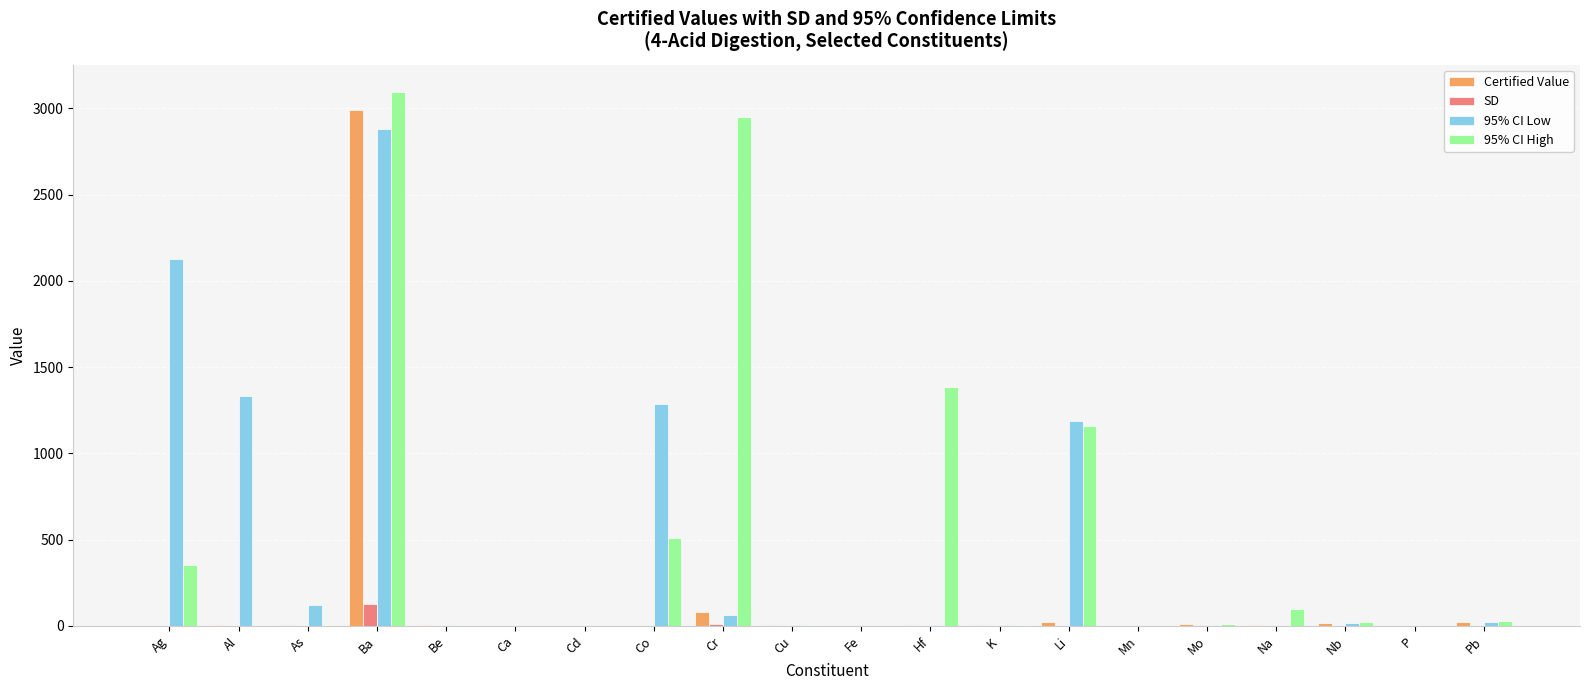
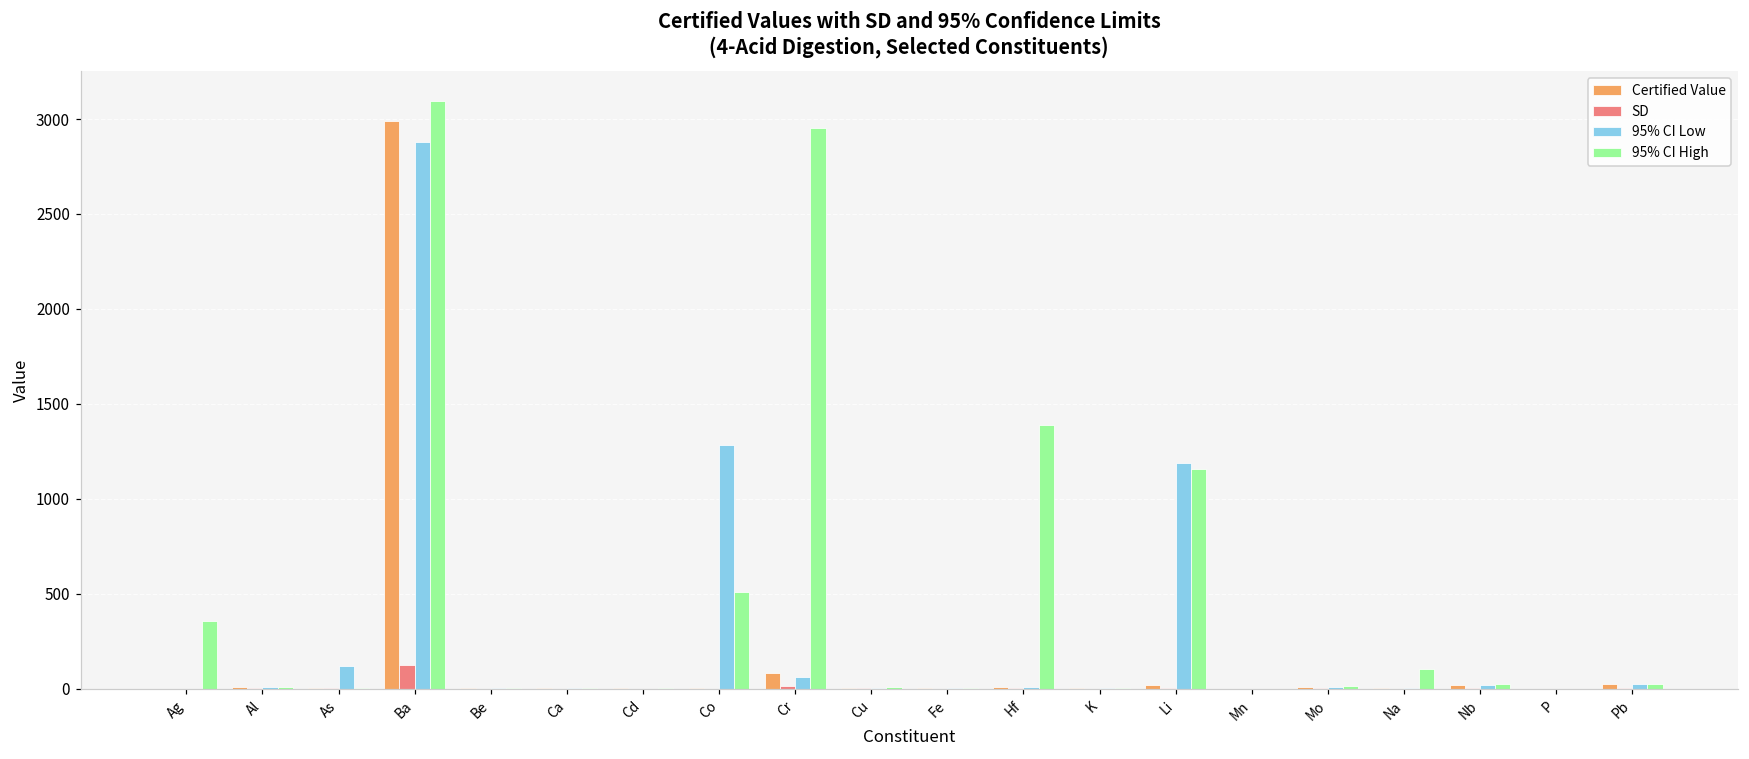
95% CI Low, Ag: 2130 -> 0
95% CI Low, Al: 1340 -> 10
